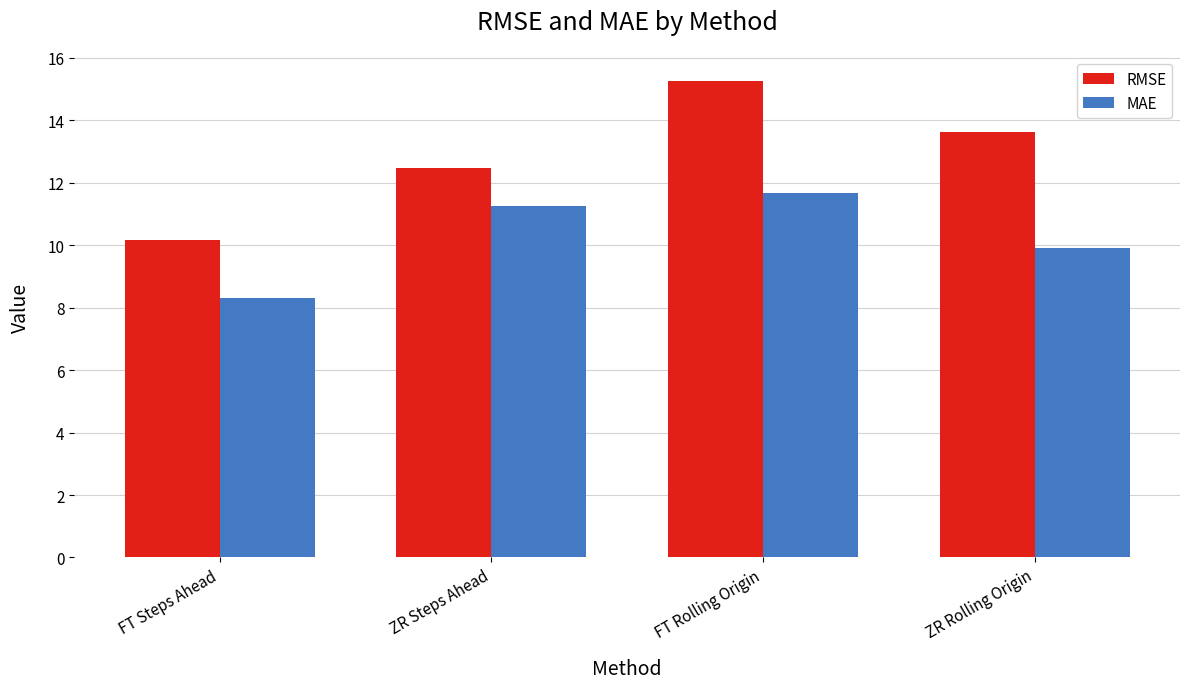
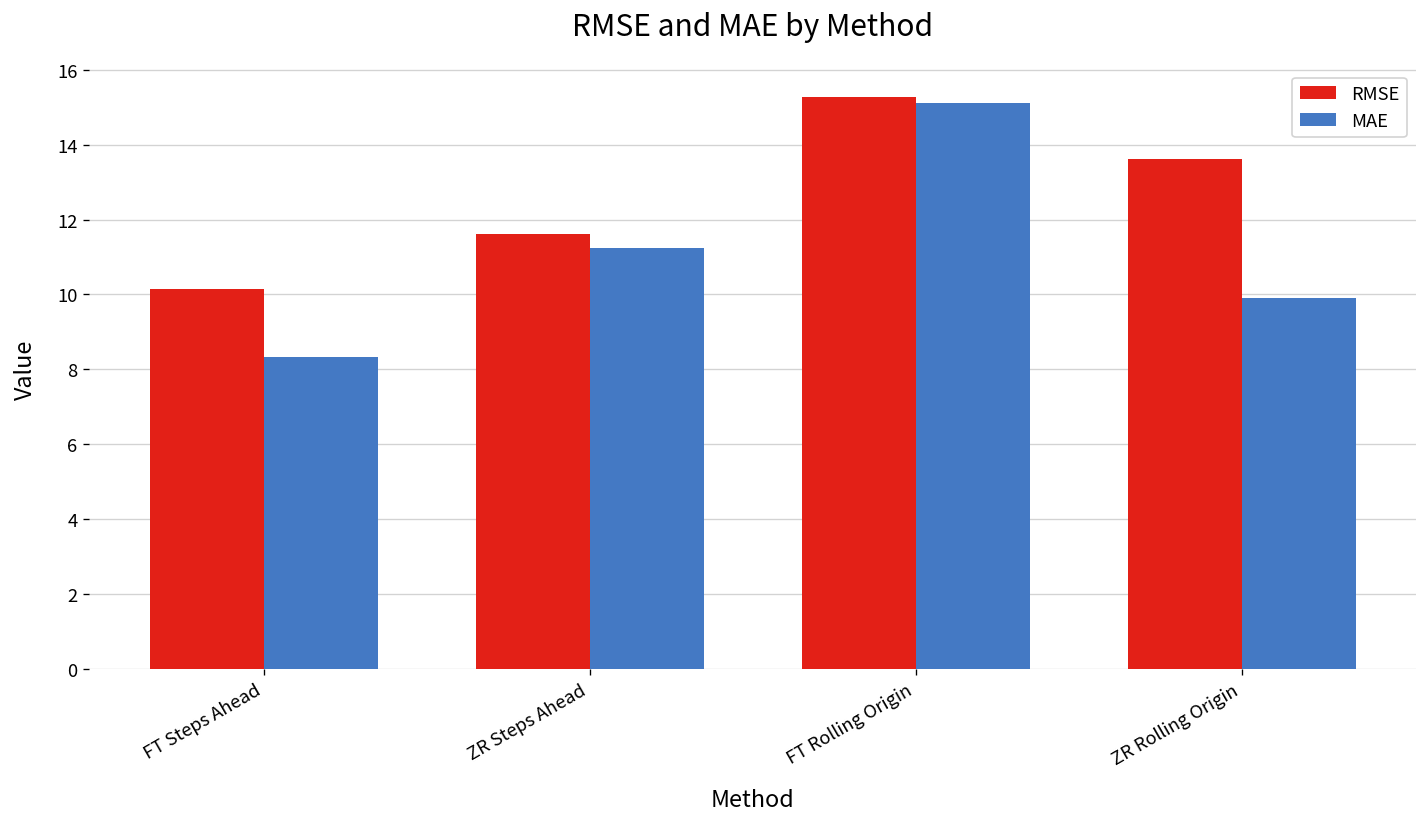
RMSE, ZR Steps Ahead: 12.5 -> 11.6
MAE, FT Rolling Origin: 11.7 -> 15.1
